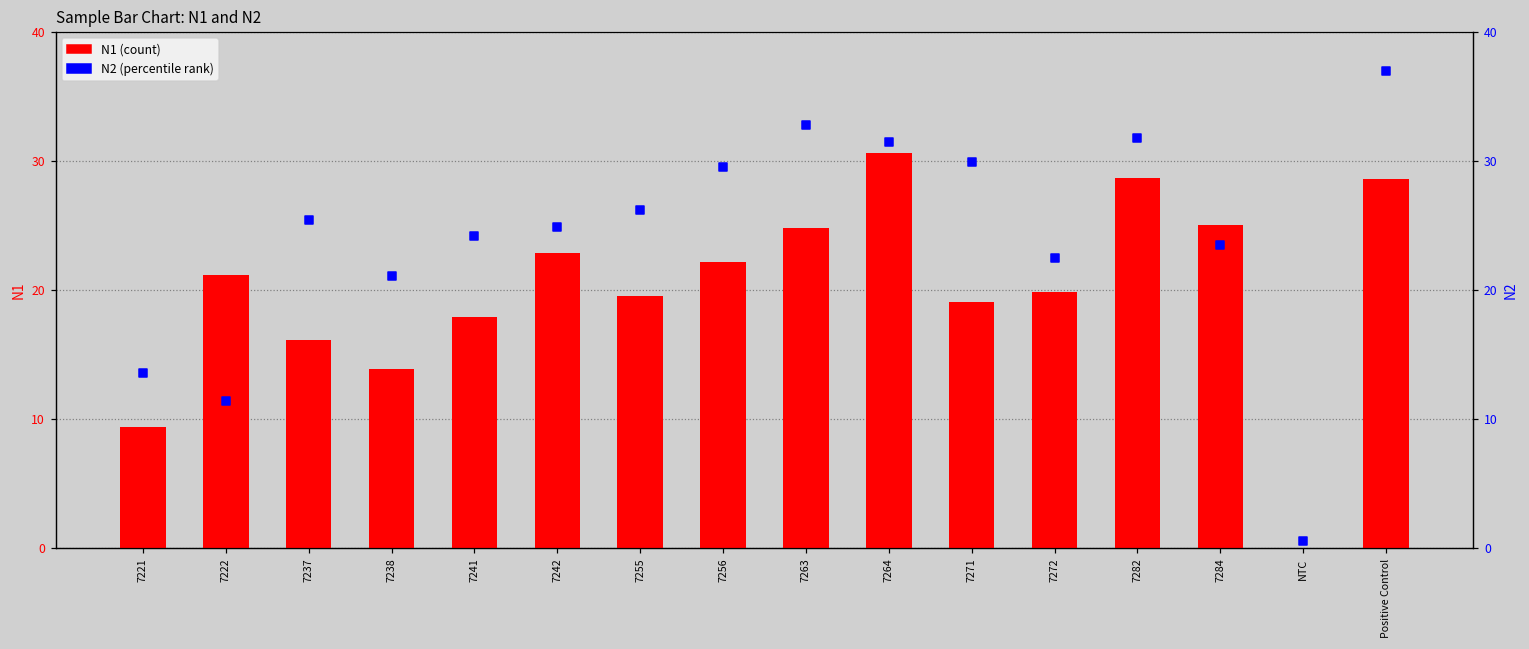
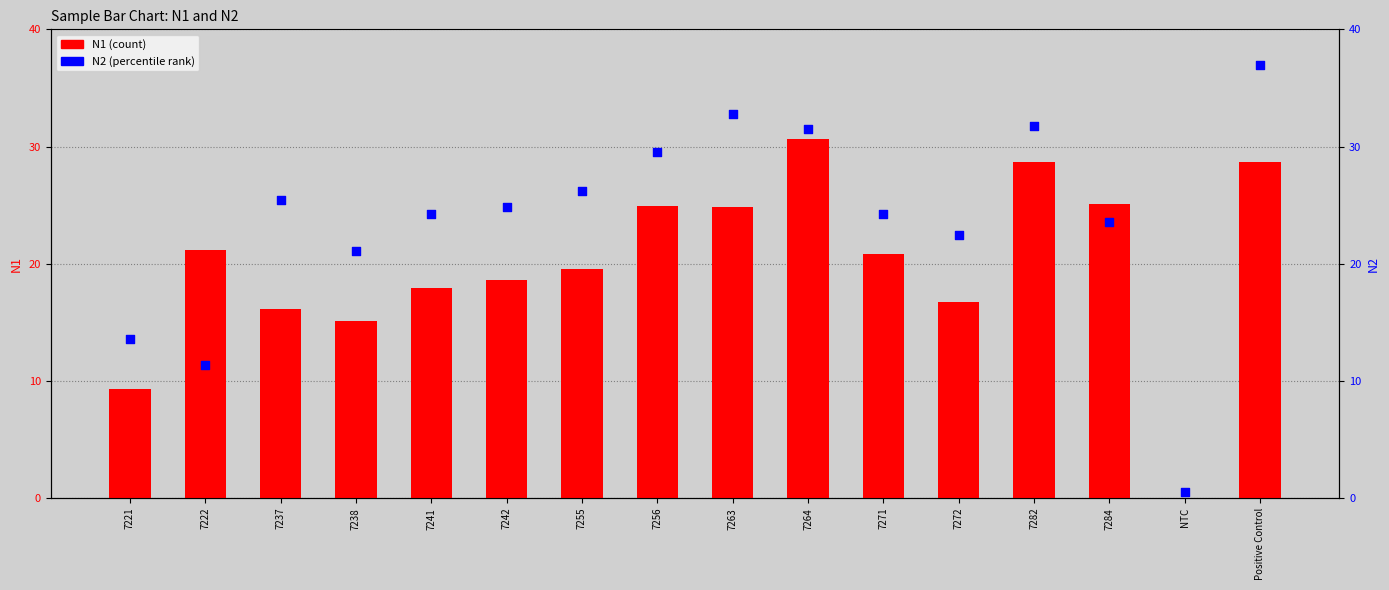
N1 (count), 7238: 13.8 -> 15.1
N1 (count), 7242: 22.8 -> 18.6
N1 (count), 7256: 22.2 -> 24.9
N1 (count), 7271: 19.1 -> 20.8
N1 (count), 7272: 19.8 -> 16.7
N2 (percentile rank), 7271: 29.9 -> 24.2
